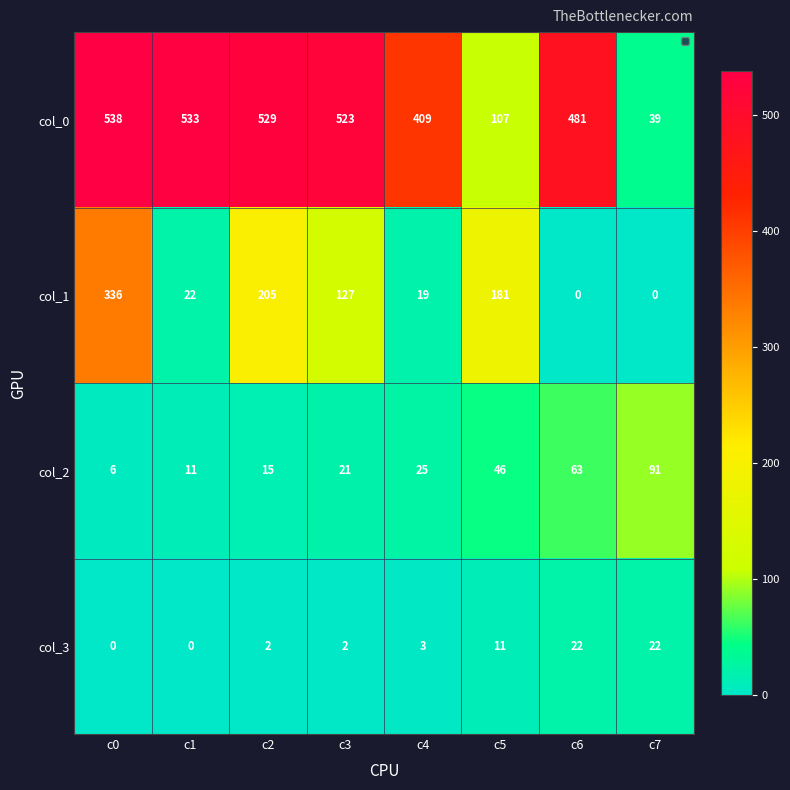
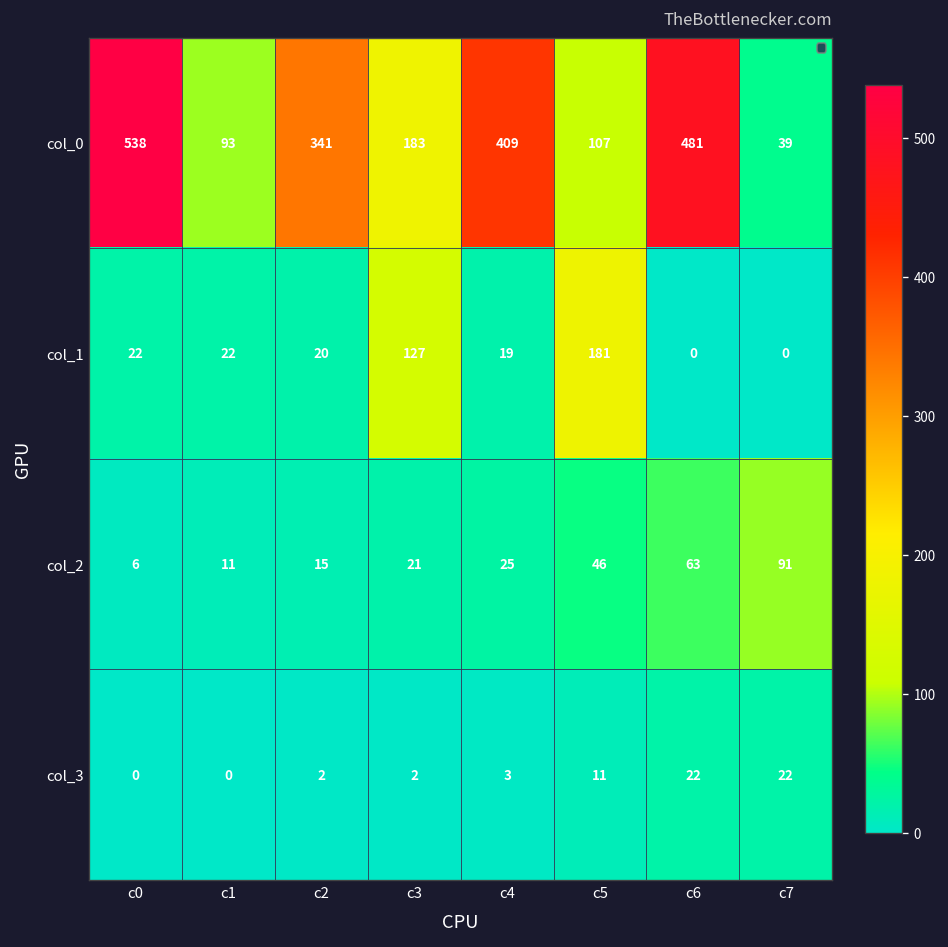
col_0, c1: 533 -> 93
col_0, c2: 529 -> 341
col_0, c3: 523 -> 183
col_1, c0: 336 -> 22
col_1, c2: 205 -> 20
